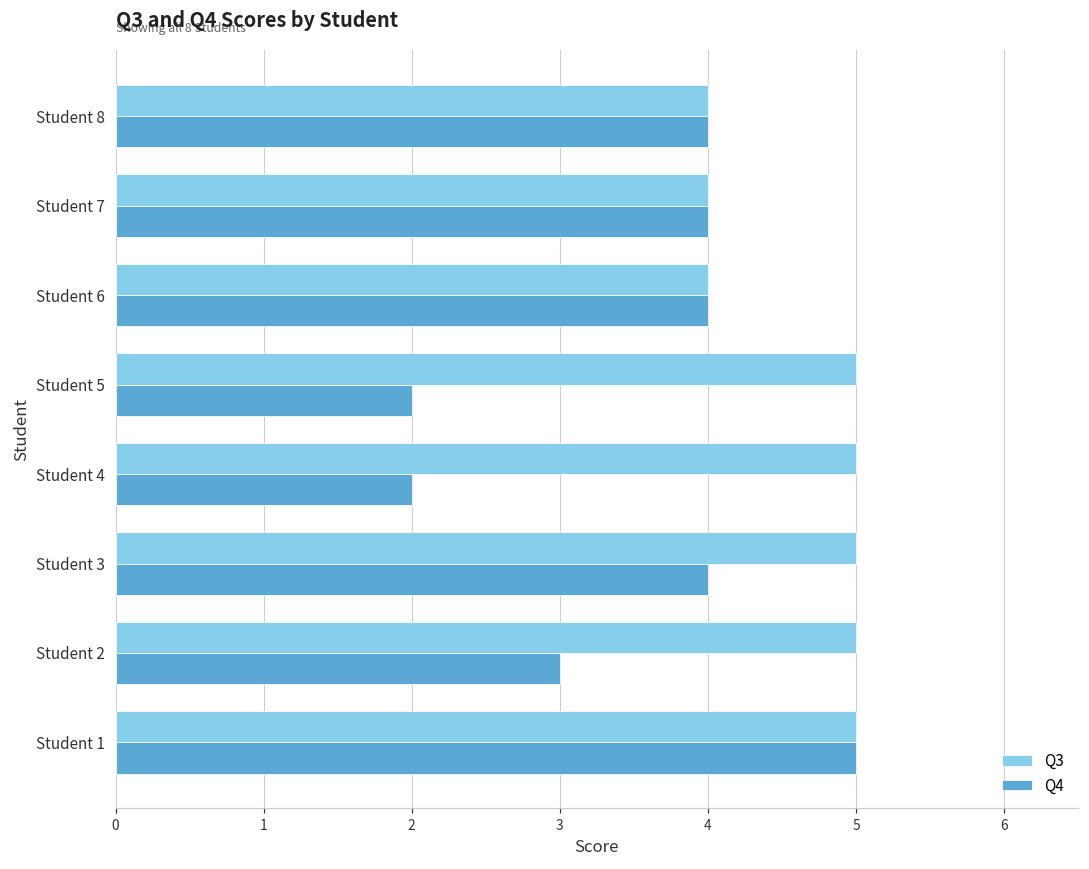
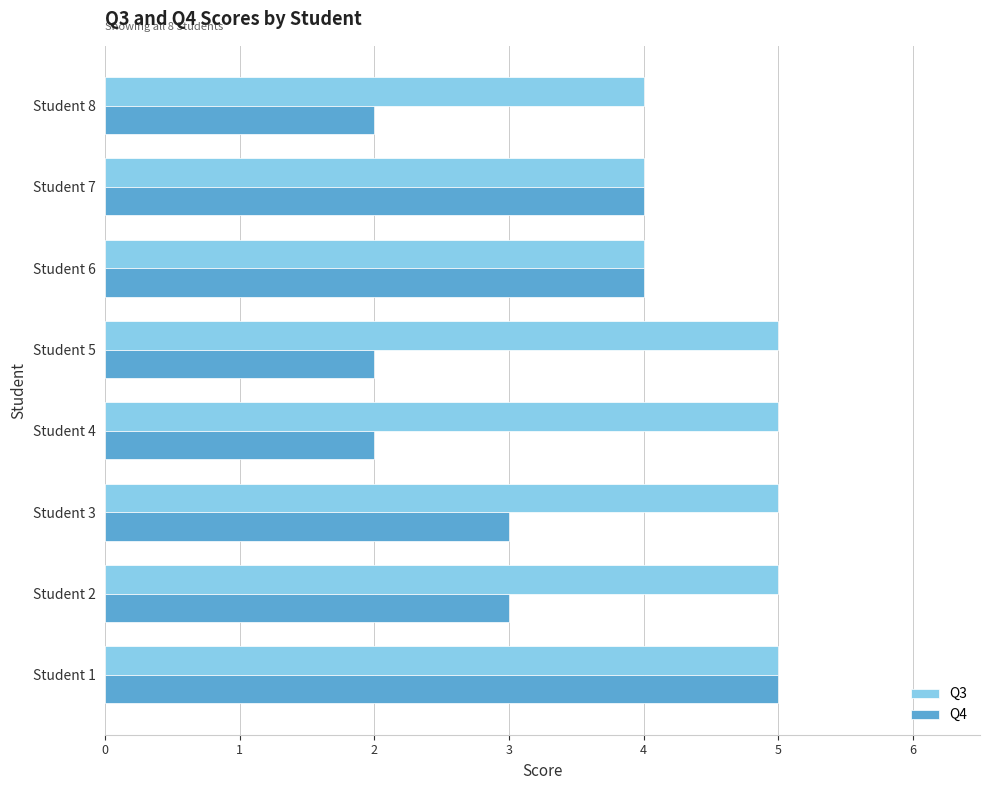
Q4, Student 8: 4 -> 2
Q4, Student 3: 4 -> 3
